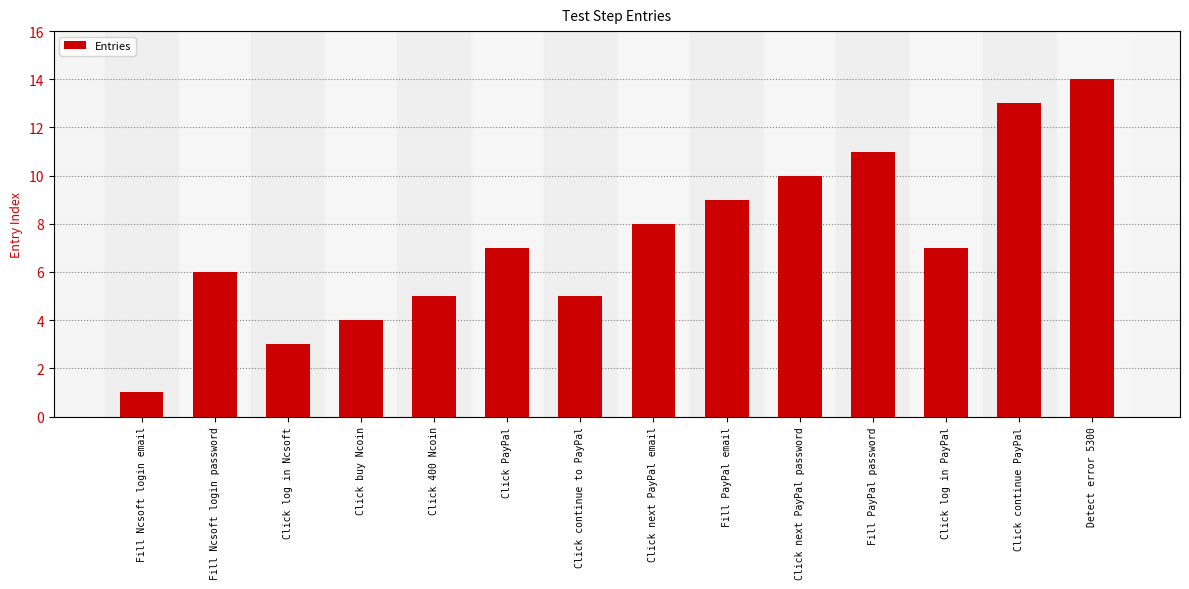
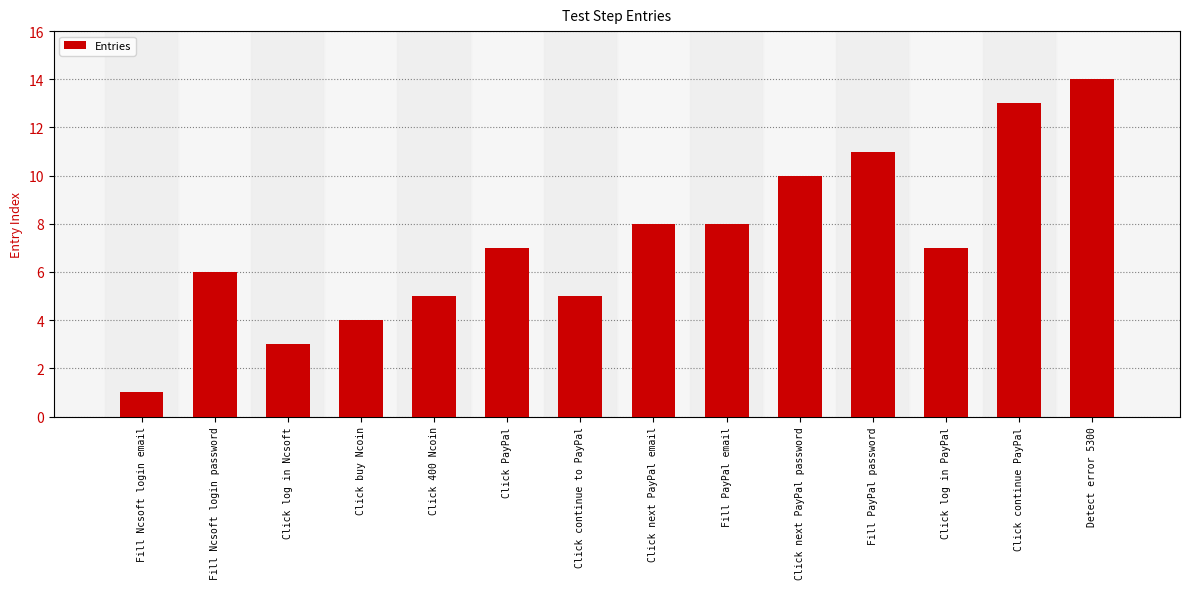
Fill PayPal email: 9 -> 8
